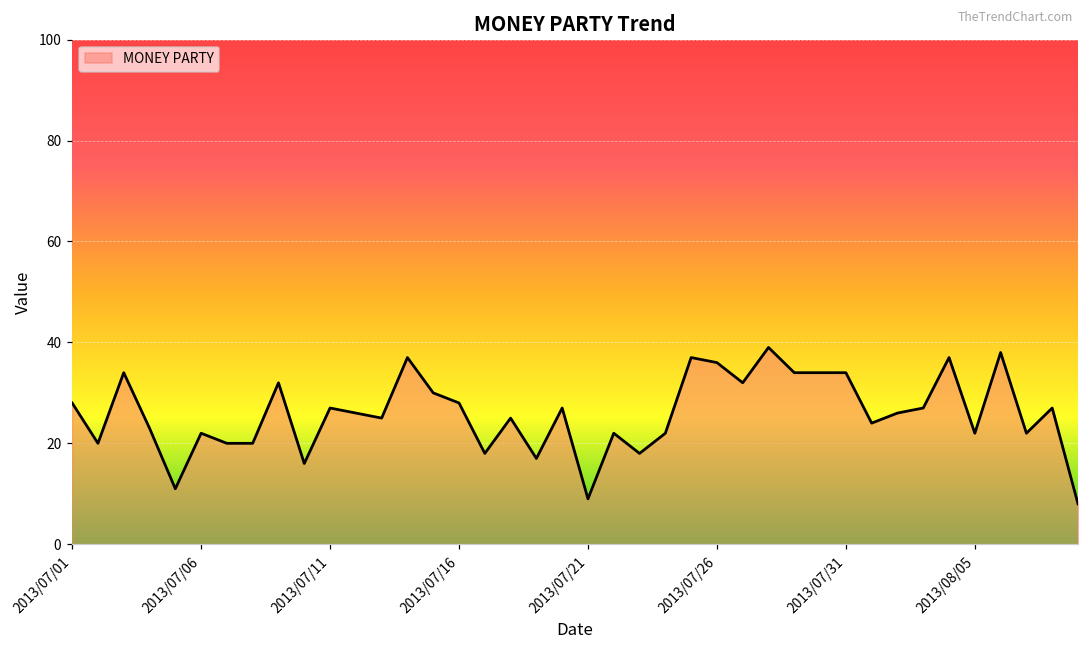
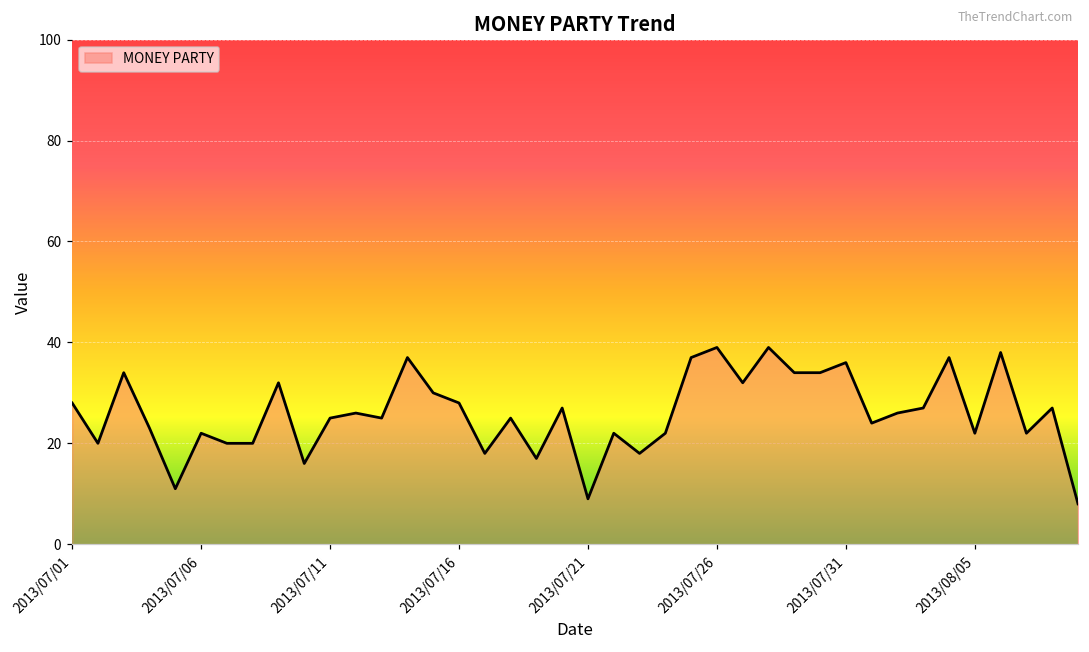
2013/07/11: 27 -> 25
2013/07/26: 36 -> 39
2013/07/31: 34 -> 36
